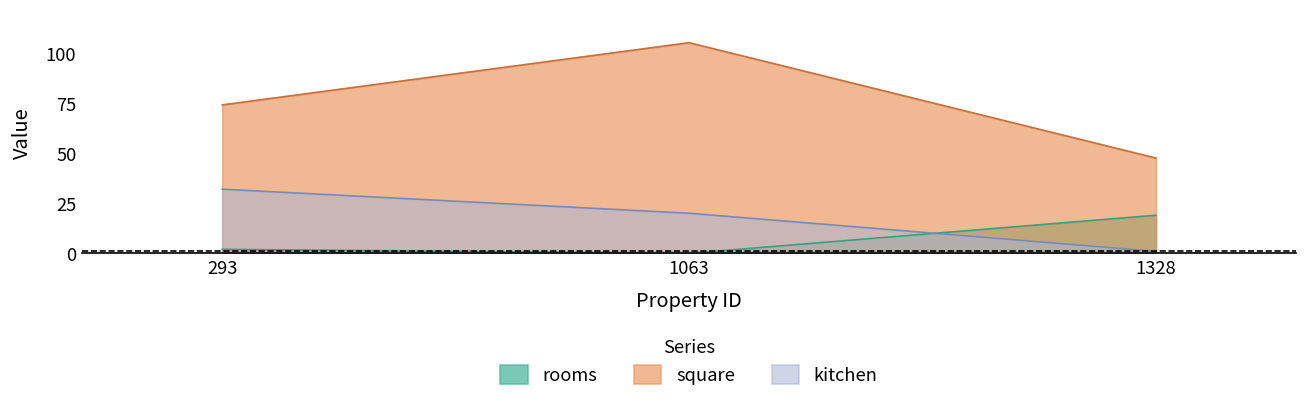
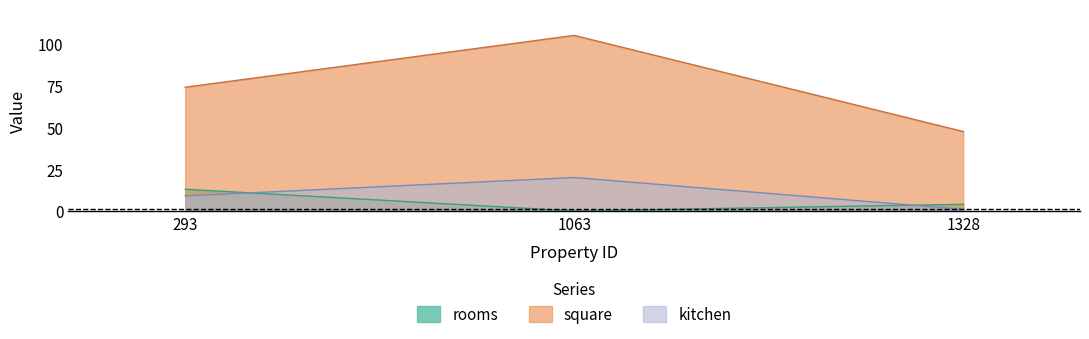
rooms, 293: 2 -> 13
kitchen, 293: 32 -> 9
rooms, 1328: 19 -> 4
